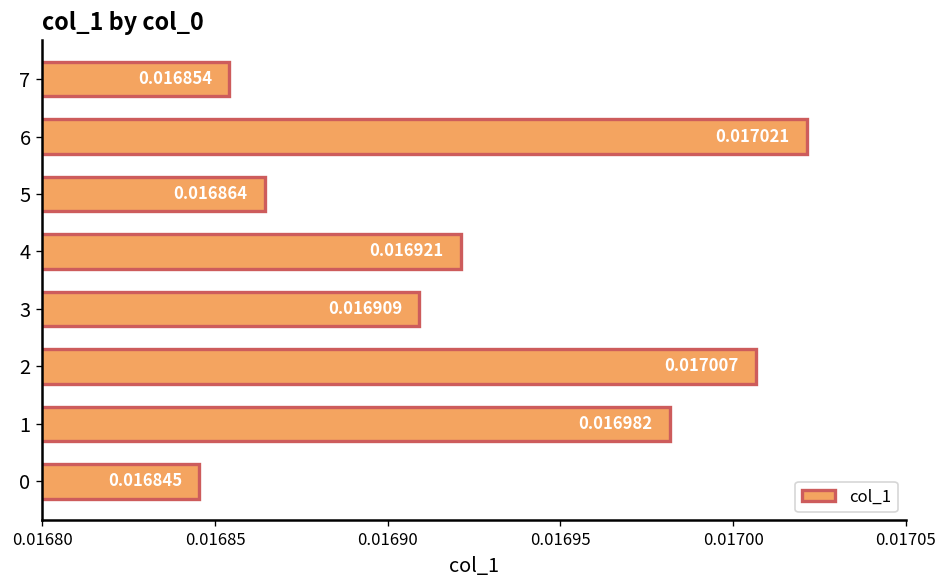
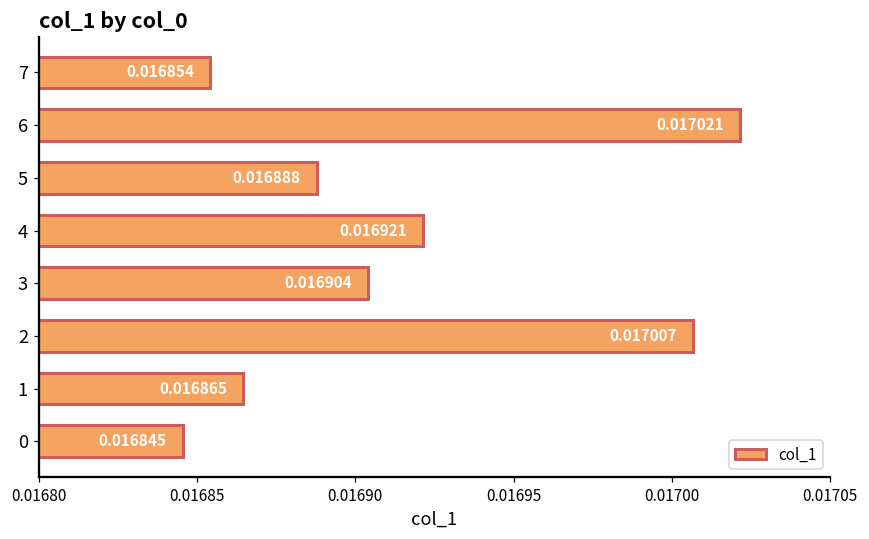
5: 0.016864 -> 0.016888
3: 0.016909 -> 0.016904
1: 0.016982 -> 0.016865
